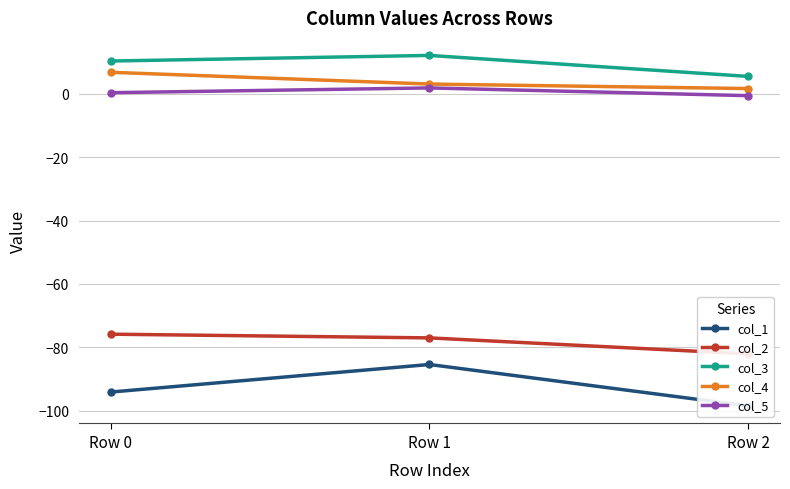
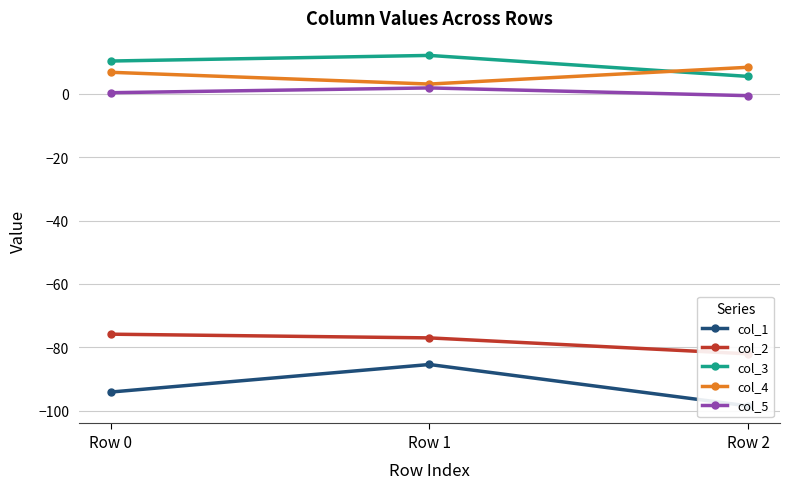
col_4, Row 2: 2 -> 8
